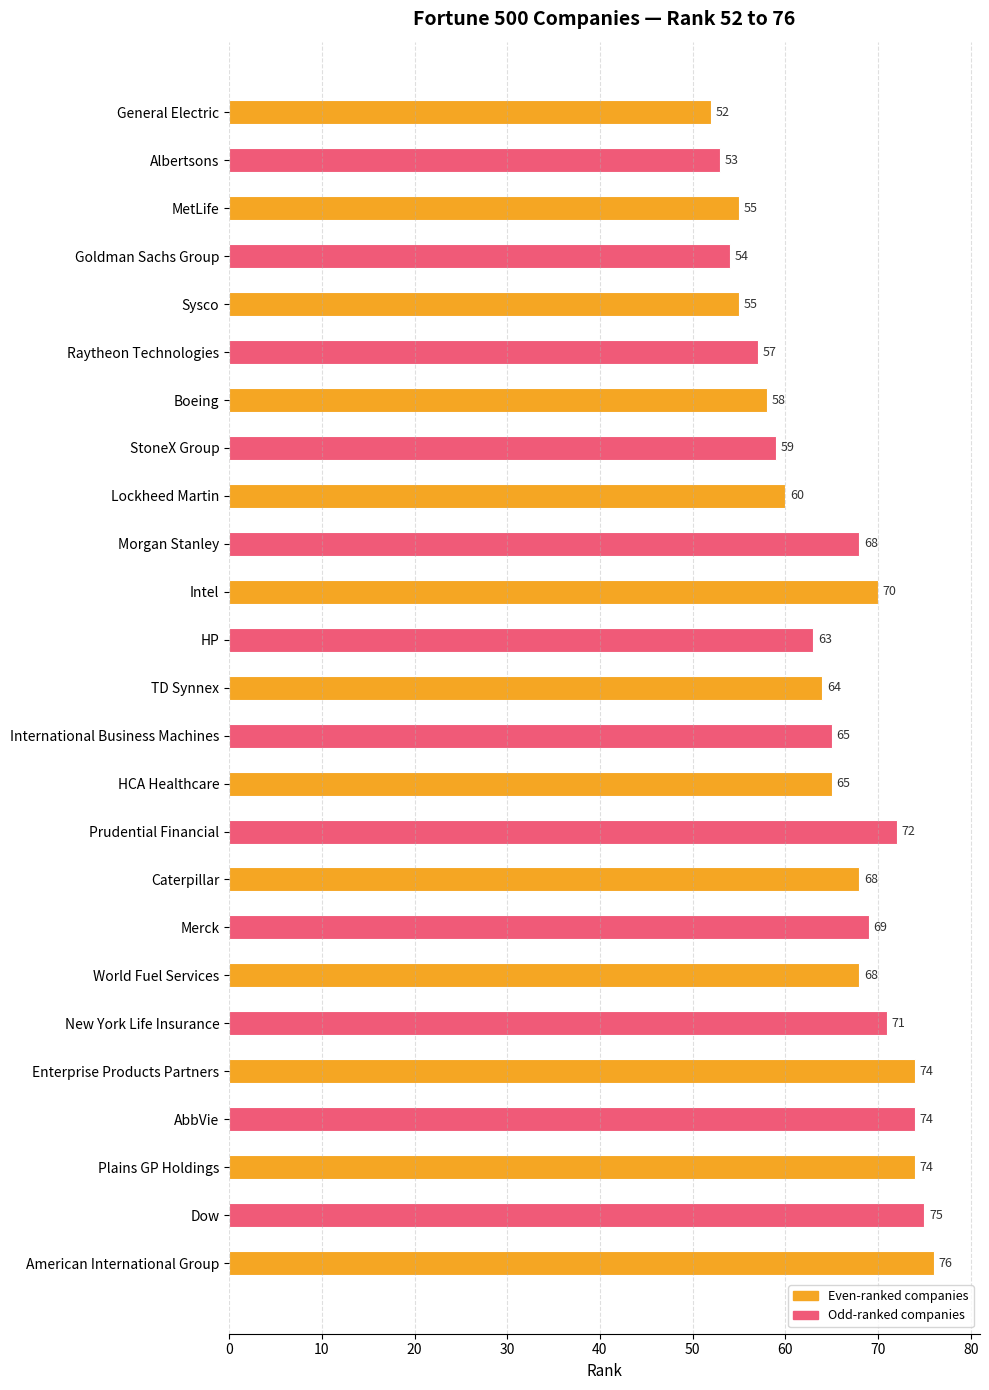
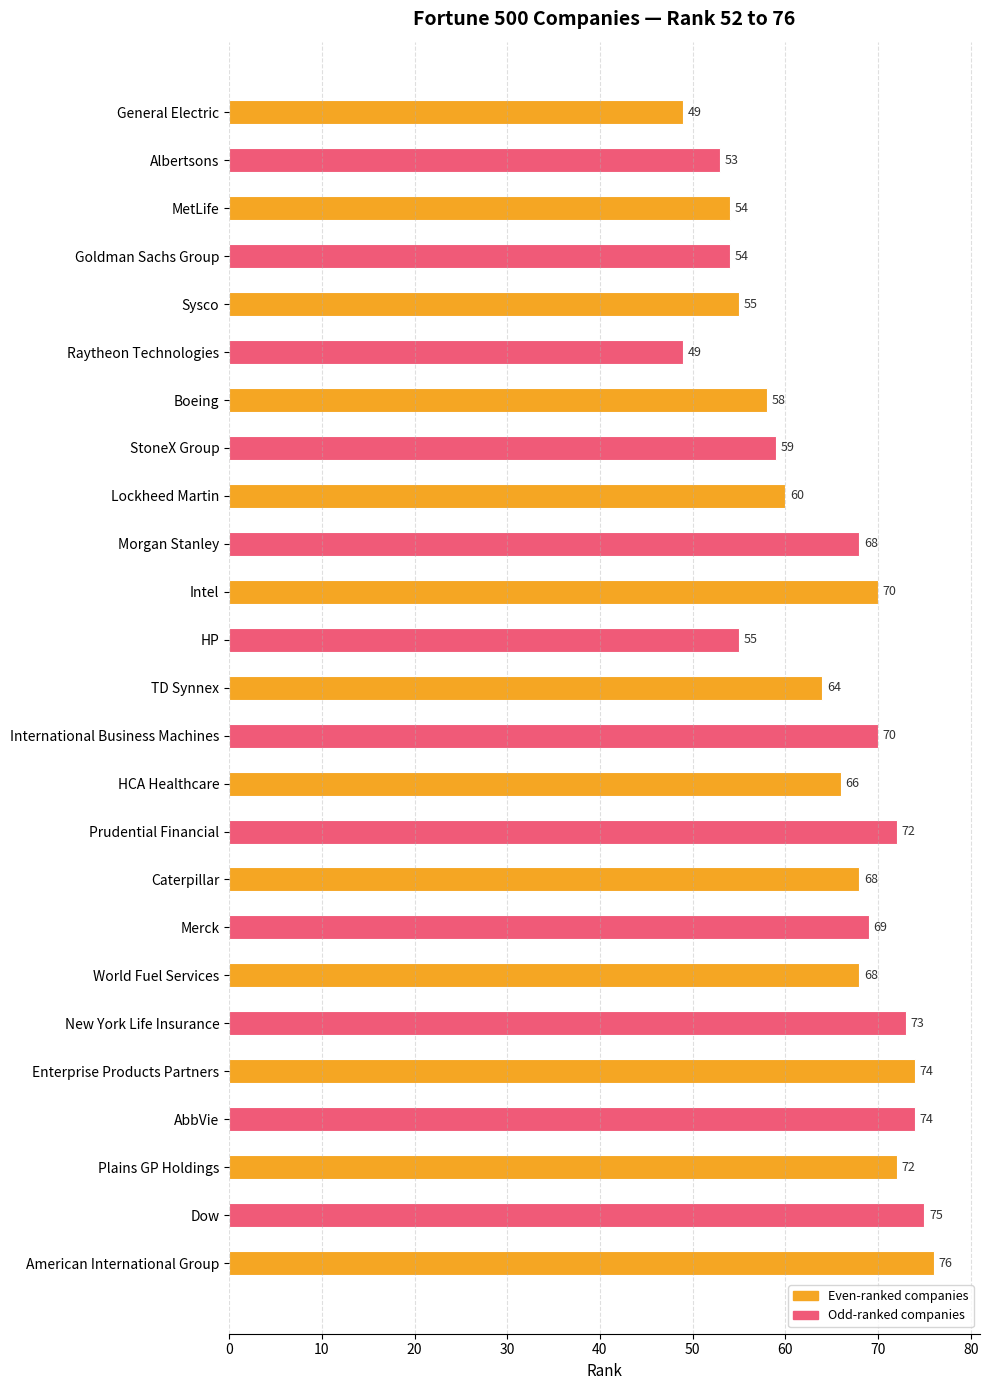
General Electric: 52 -> 49
MetLife: 55 -> 54
Raytheon Technologies: 57 -> 49
HP: 63 -> 55
International Business Machines: 65 -> 70
HCA Healthcare: 65 -> 66
New York Life Insurance: 71 -> 73
Plains GP Holdings: 74 -> 72
